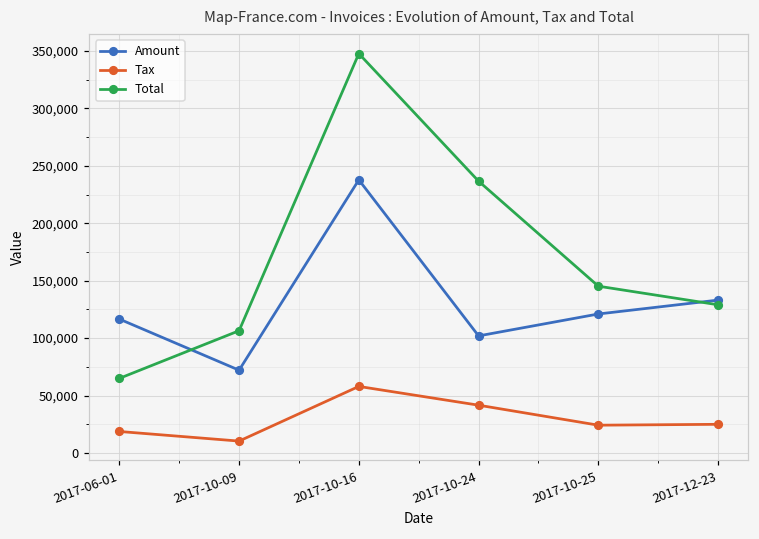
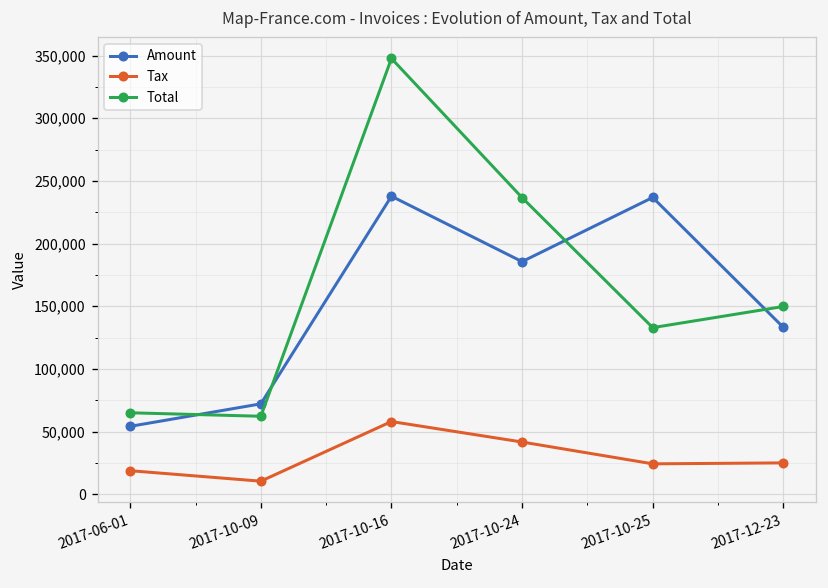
Amount, 2017-06-01: 117,000 -> 54,000
Total, 2017-10-09: 106,000 -> 62,000
Amount, 2017-10-24: 102,000 -> 186,000
Amount, 2017-10-25: 121,000 -> 237,000
Total, 2017-10-25: 145,000 -> 133,000
Total, 2017-12-23: 129,000 -> 150,000
